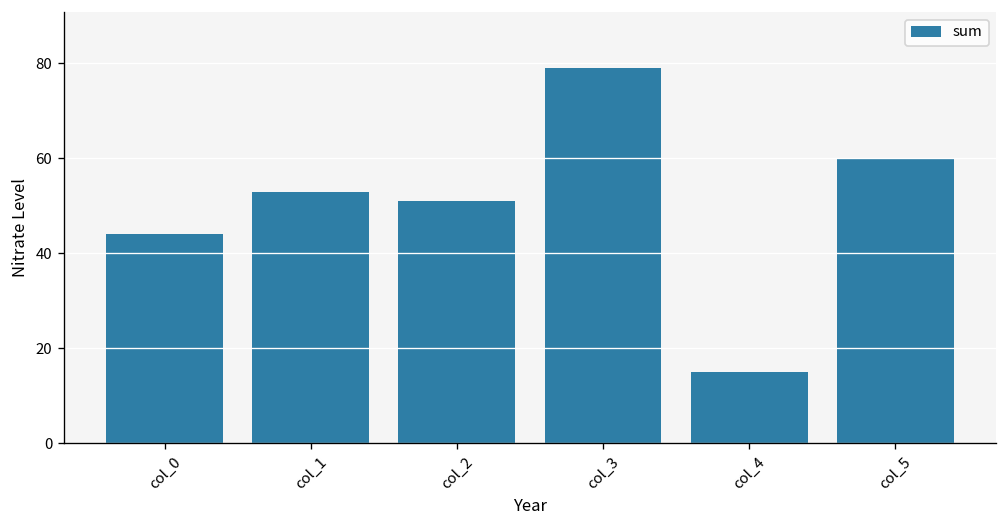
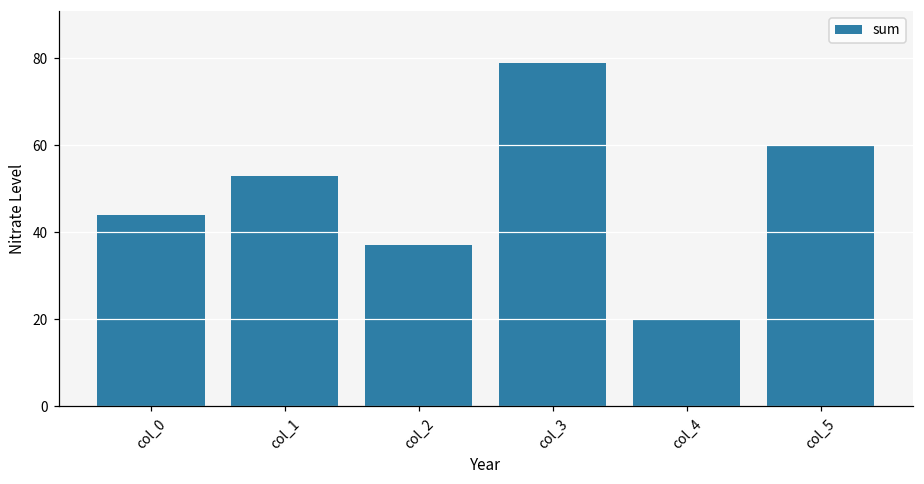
col_2: 51 -> 37
col_4: 15 -> 20
